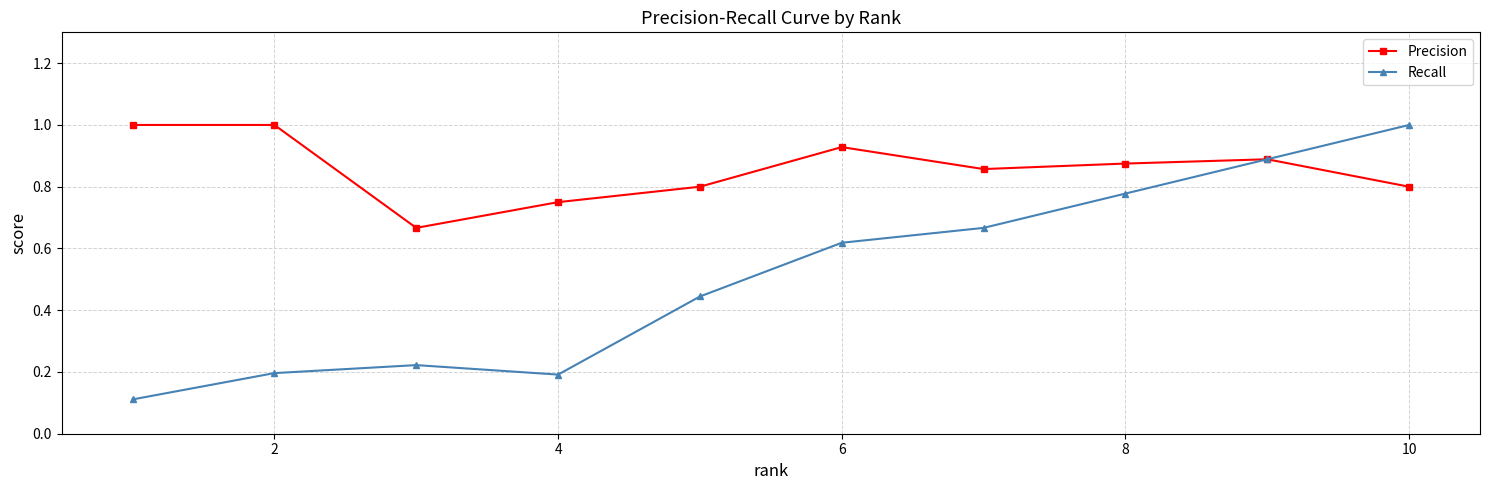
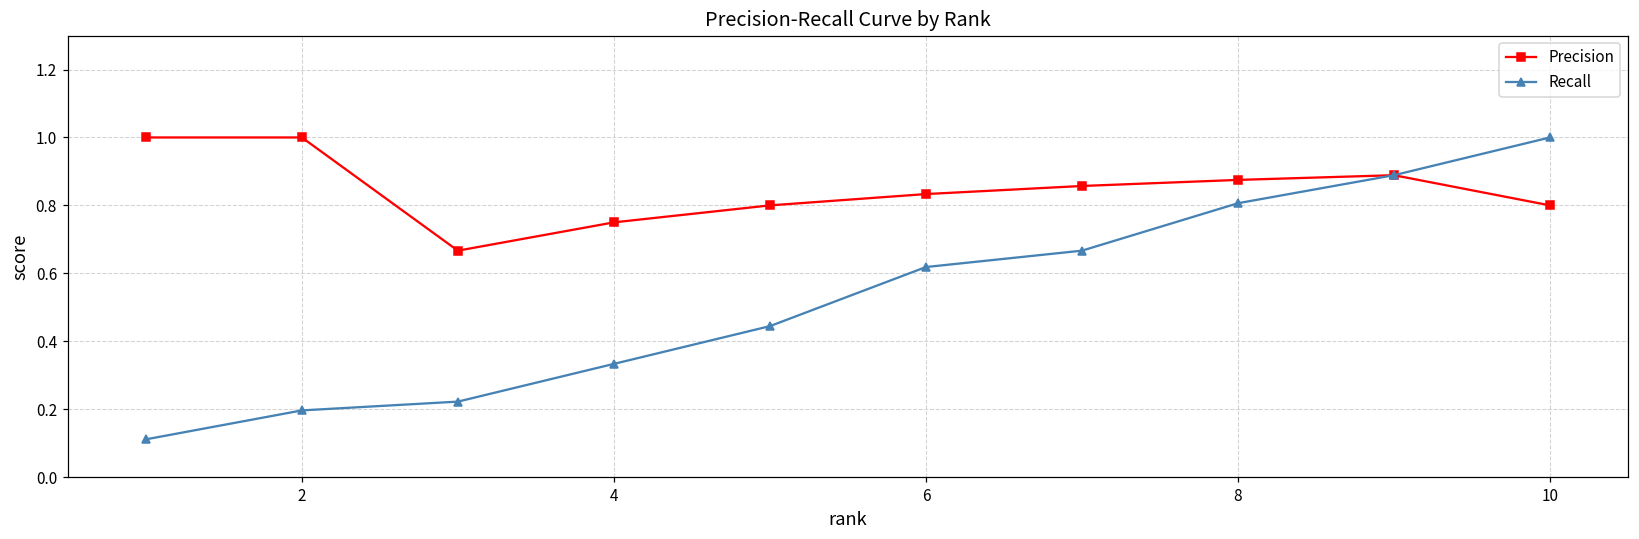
Recall, 4: 0.19 -> 0.33
Precision, 6: 0.93 -> 0.83
Recall, 8: 0.78 -> 0.81
